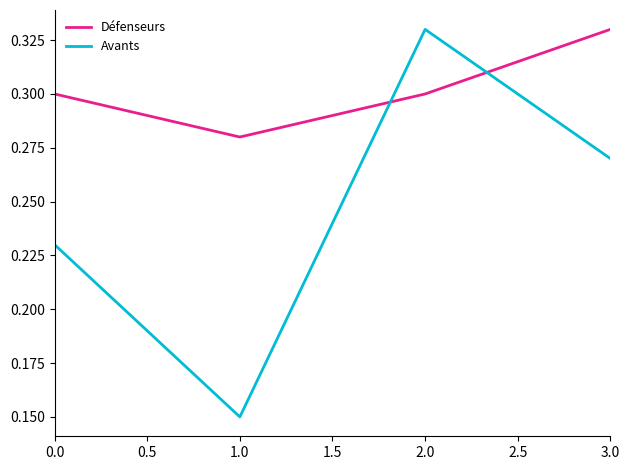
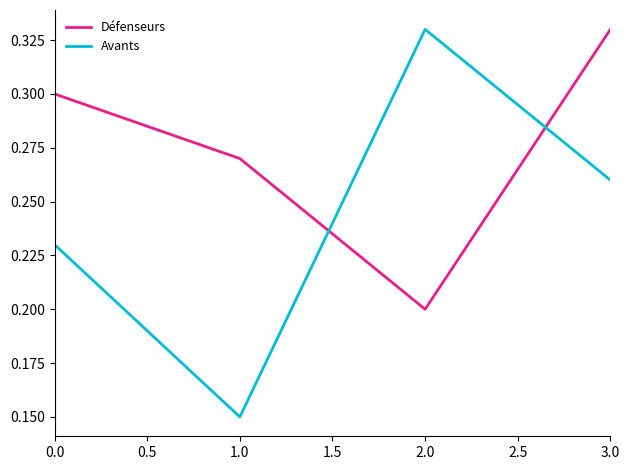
Défenseurs, 1.0: 0.28 -> 0.27
Défenseurs, 2.0: 0.3 -> 0.2
Avants, 3.0: 0.27 -> 0.26
